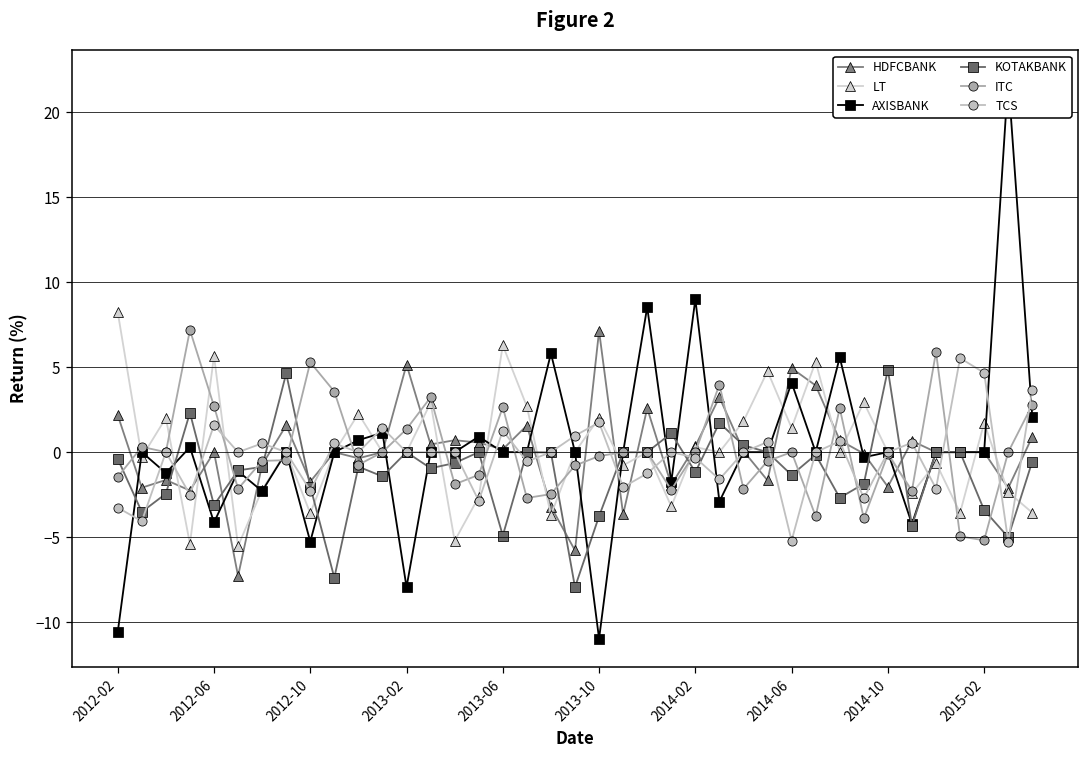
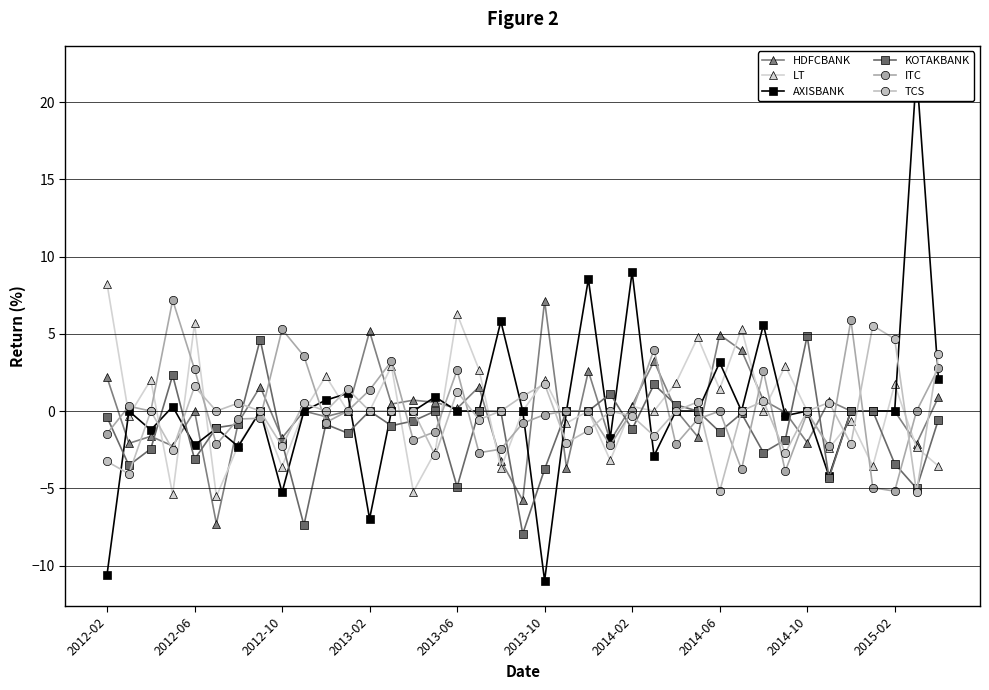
AXISBANK, 2012-06: -4.1 -> -2.2
AXISBANK, 2013-02: -7.9 -> -7.0
AXISBANK, 2014-06: 4.1 -> 3.1
